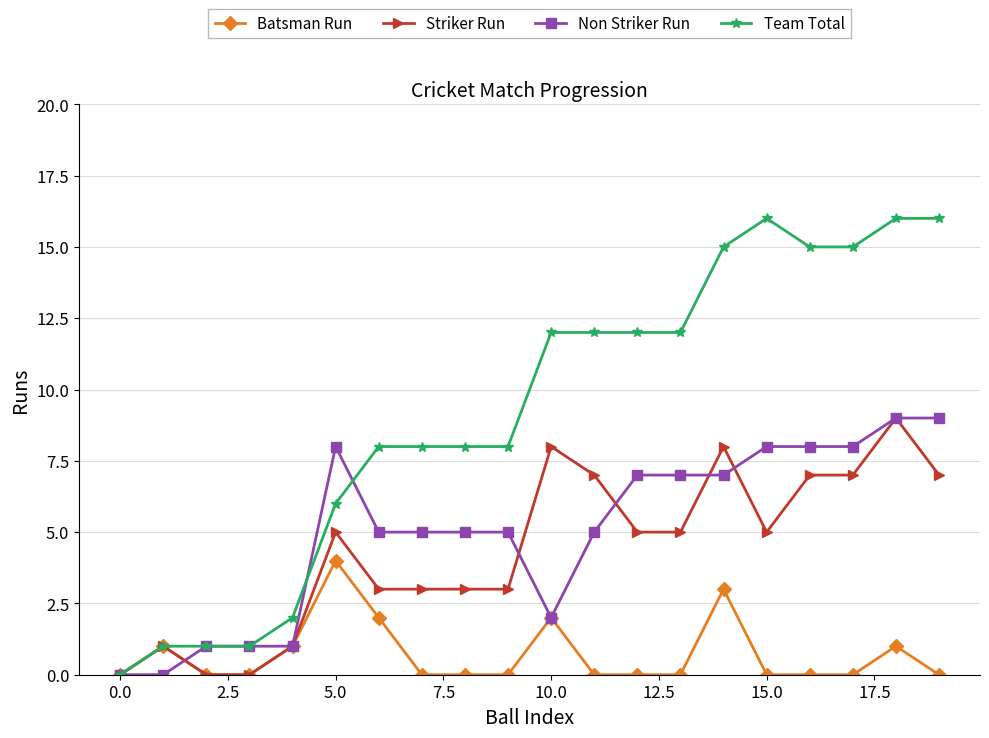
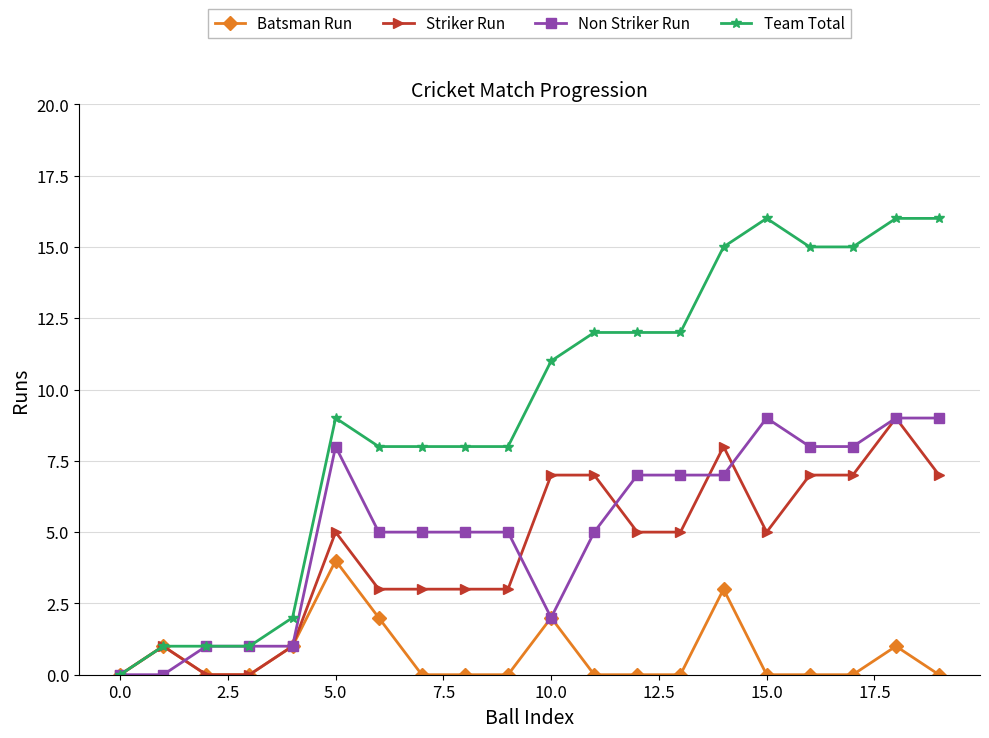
Team Total, 5.0: 6 -> 9
Striker Run, 10.0: 8 -> 7
Team Total, 10.0: 12 -> 11
Non Striker Run, 15.0: 8 -> 9
